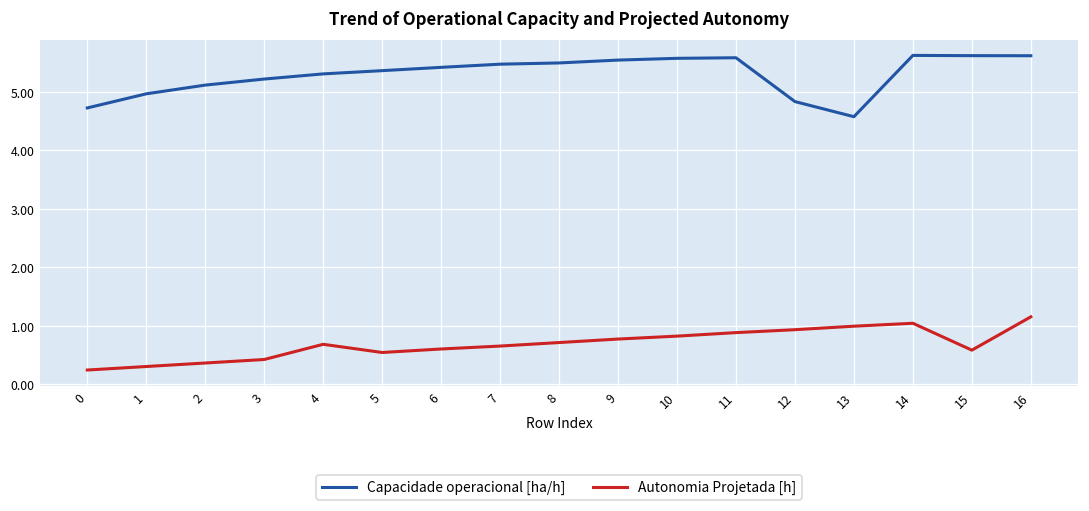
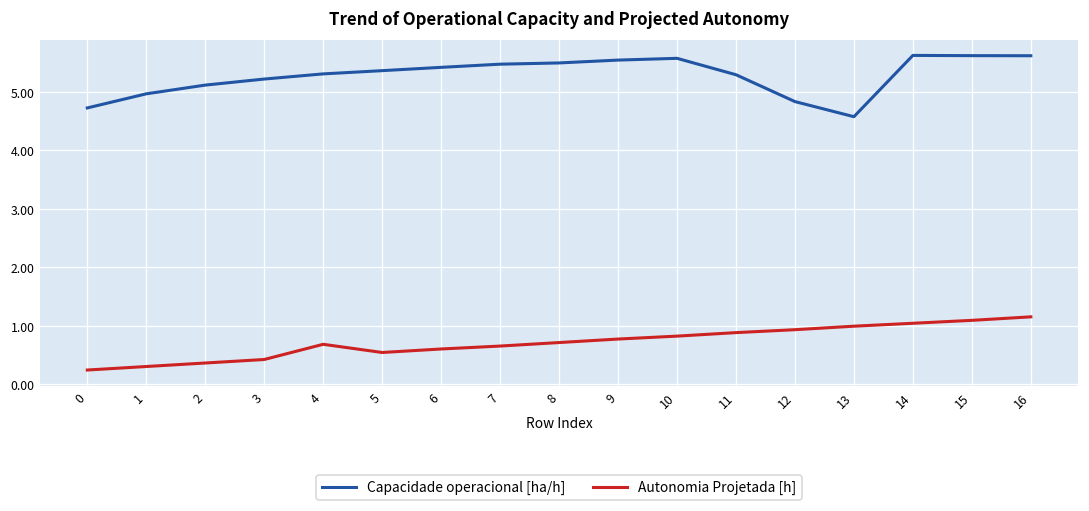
Capacidade operacional [ha/h], 11: 5.6 -> 5.3
Autonomia Projetada [h], 15: 0.6 -> 1.1
